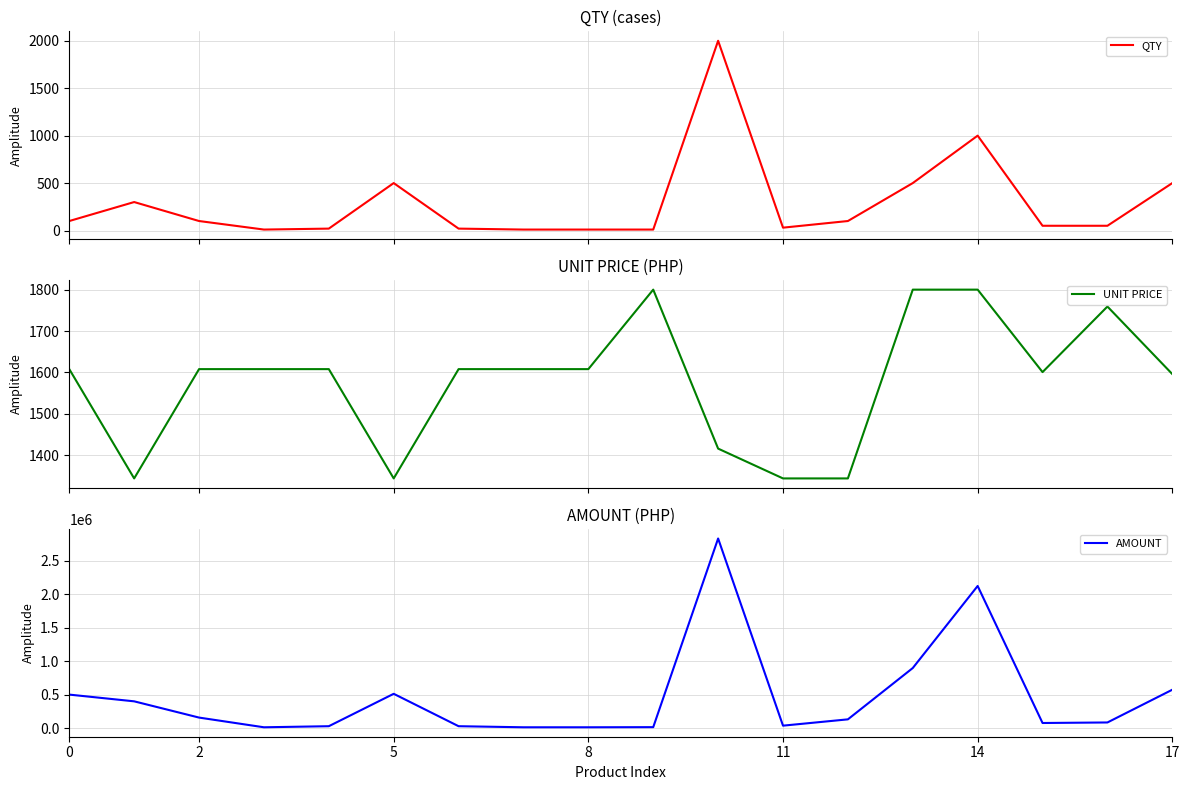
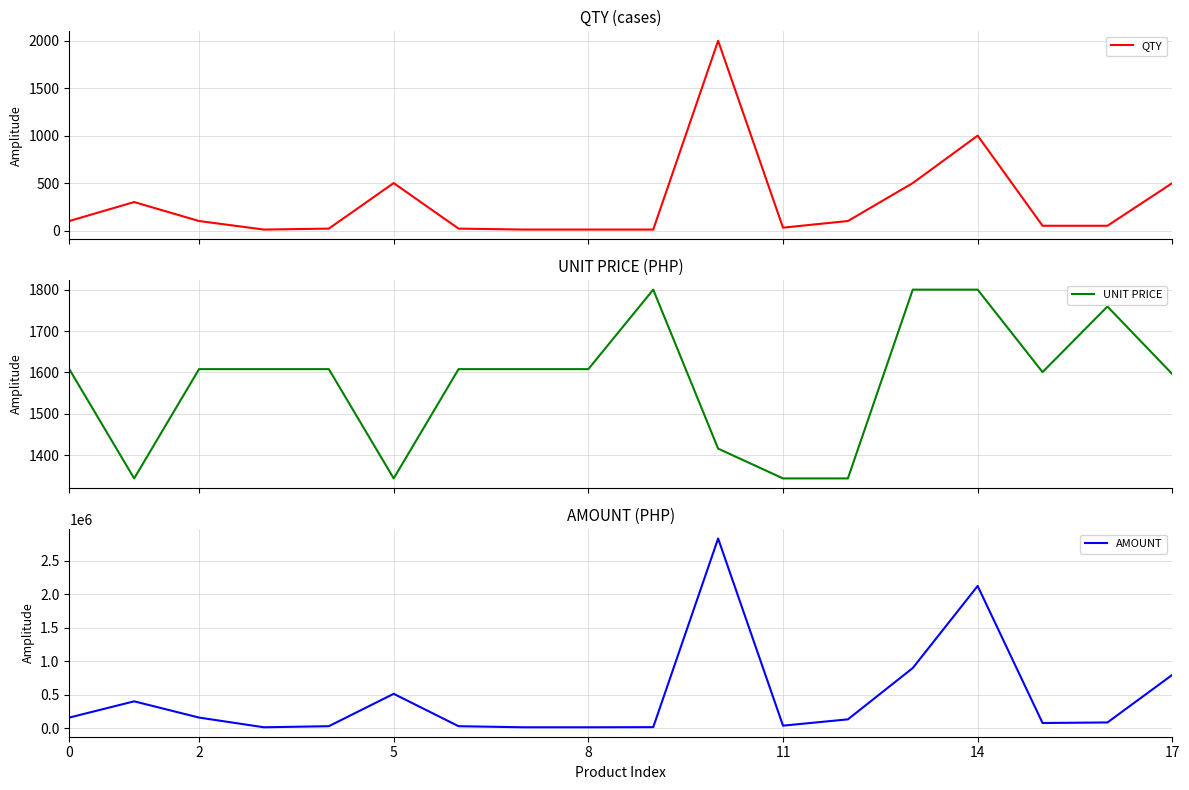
AMOUNT (PHP), 0: 500000 -> 200000
AMOUNT (PHP), 17: 600000 -> 800000
